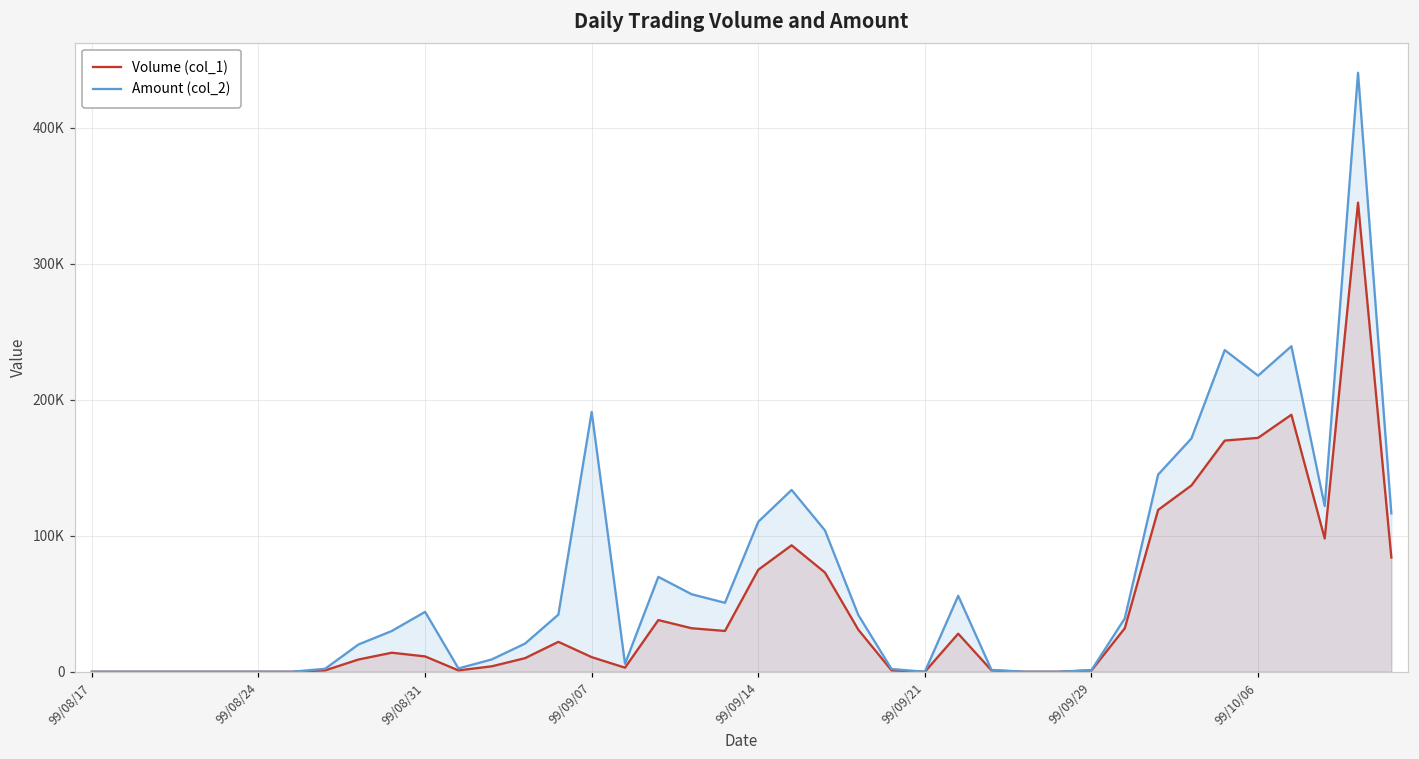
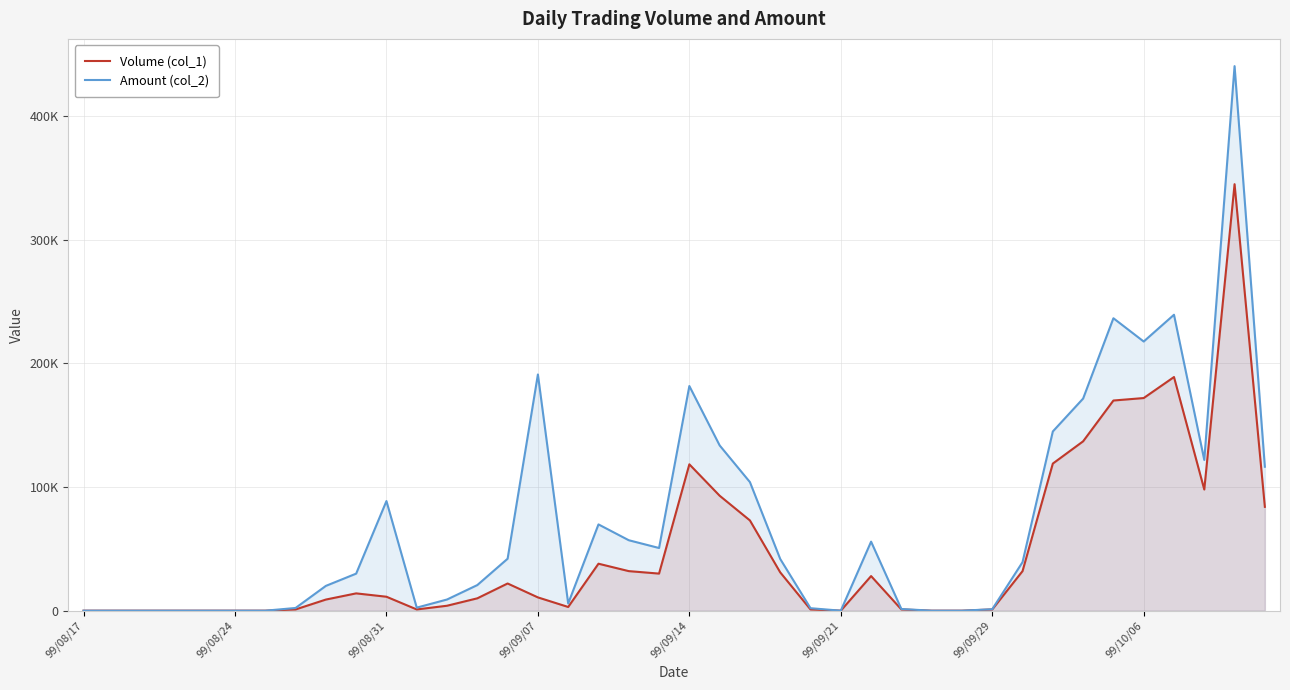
Amount (col_2), 99/08/31: 44000 -> 89000
Volume (col_1), 99/09/14: 75000 -> 118000
Amount (col_2), 99/09/14: 110000 -> 182000
